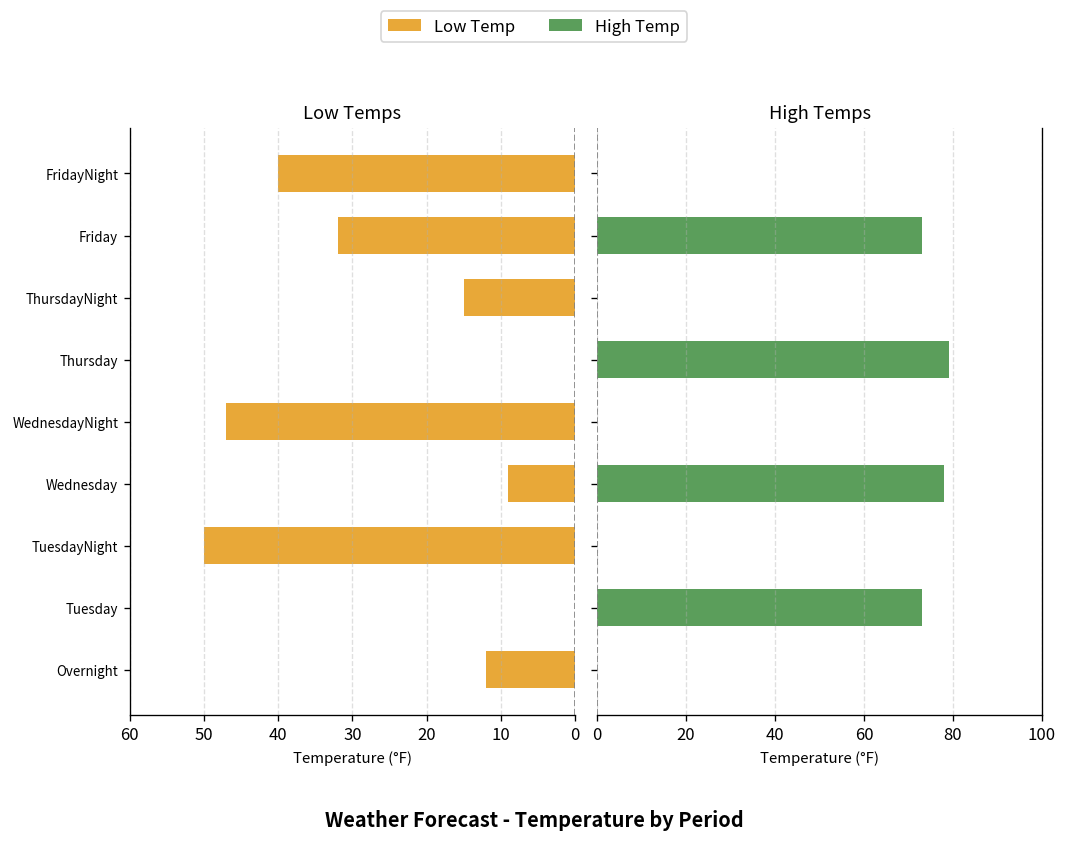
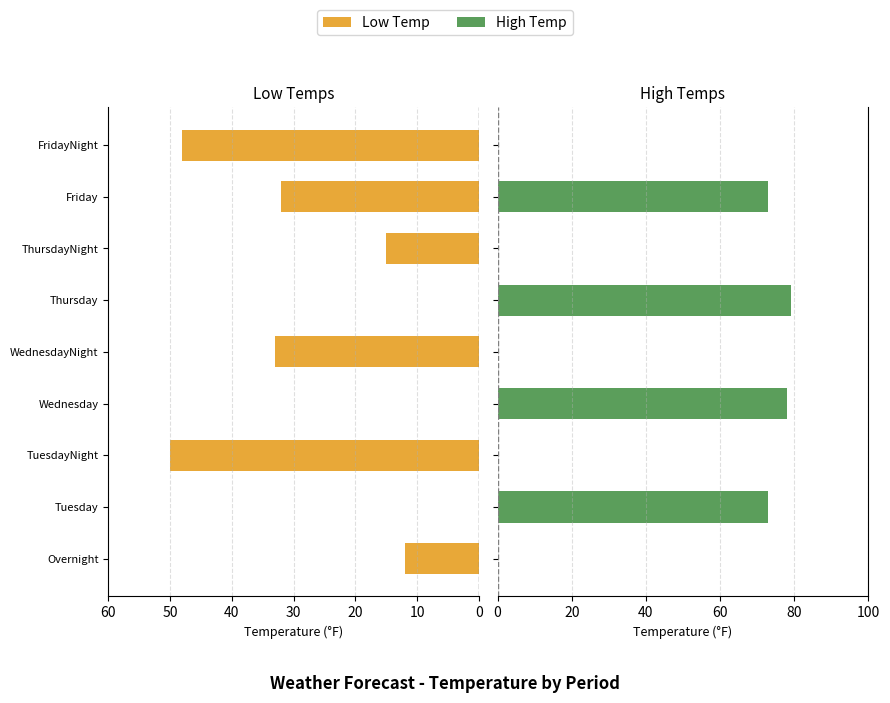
Low Temps, FridayNight: 40 -> 48
Low Temps, WednesdayNight: 47 -> 33
Low Temps, Wednesday: 9 -> 0
